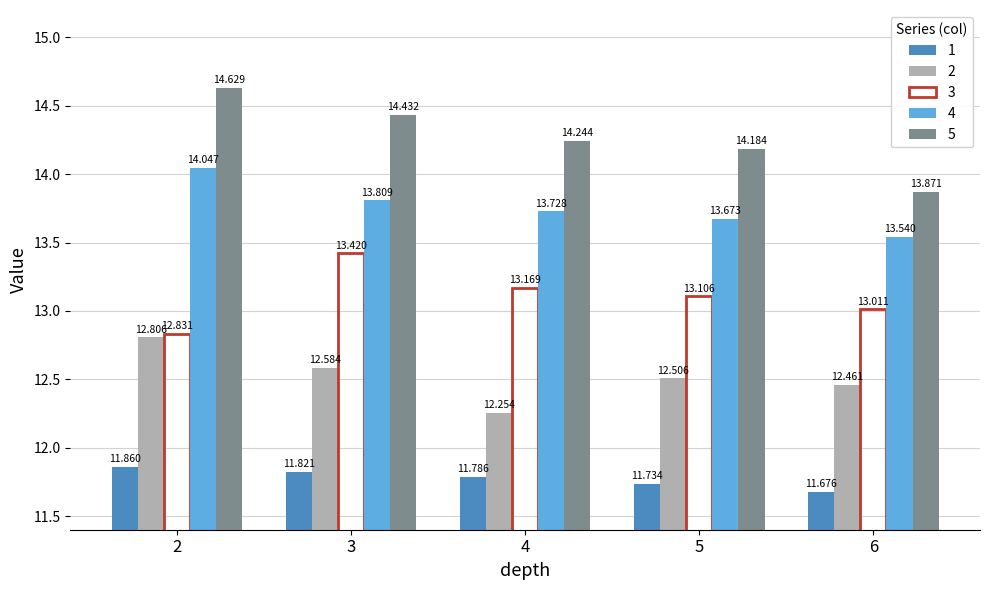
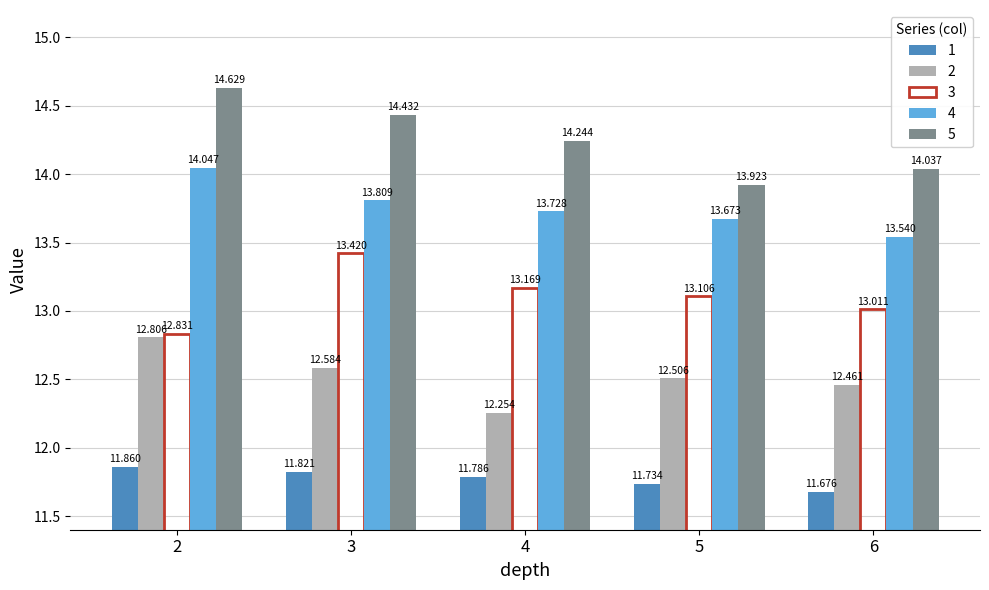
5, 5: 14.184 -> 13.923
5, 6: 13.871 -> 14.037
